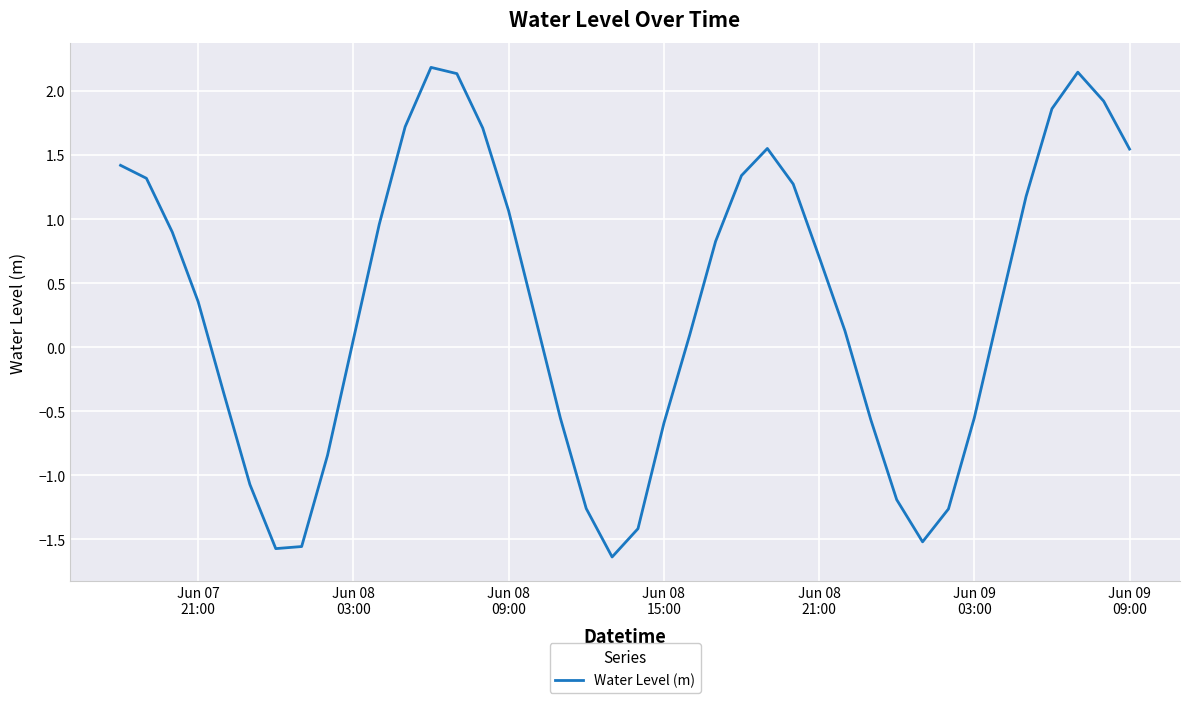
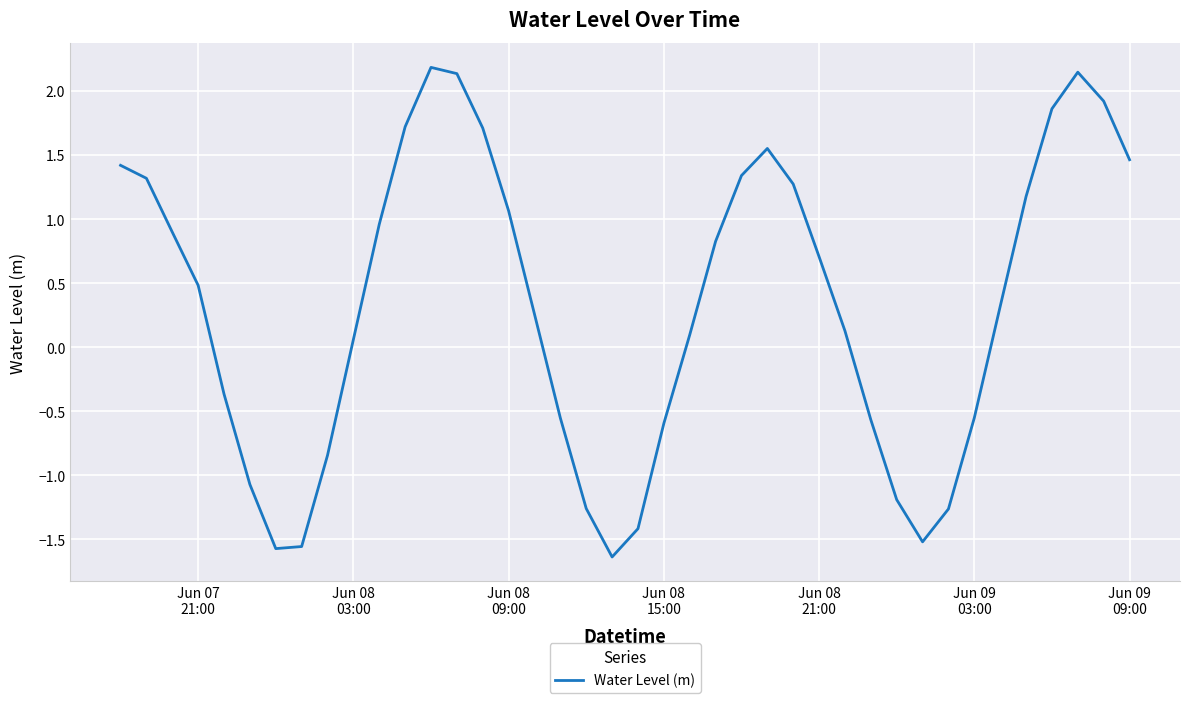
Jun 07 21:00: 0.36 -> 0.48
Jun 09 09:00: 1.55 -> 1.46
